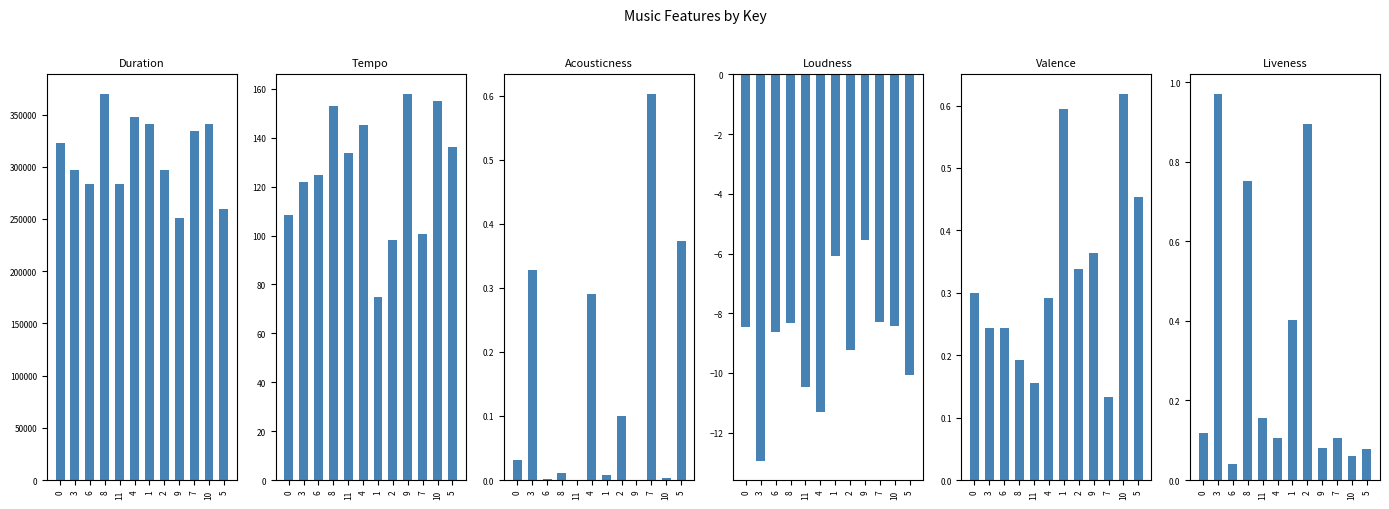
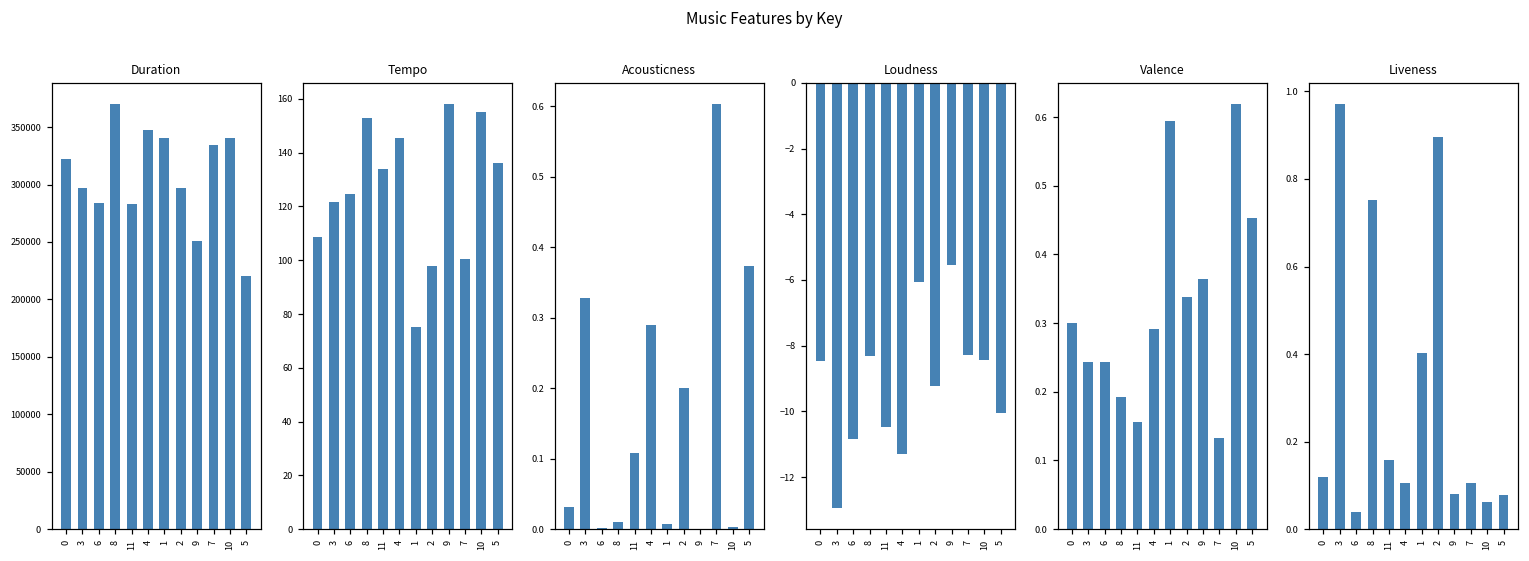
Duration, 5: 259000 -> 220000
Acousticness, 11: 0.00 -> 0.11
Acousticness, 2: 0.1 -> 0.2
Loudness, 6: -8.6 -> -10.9
